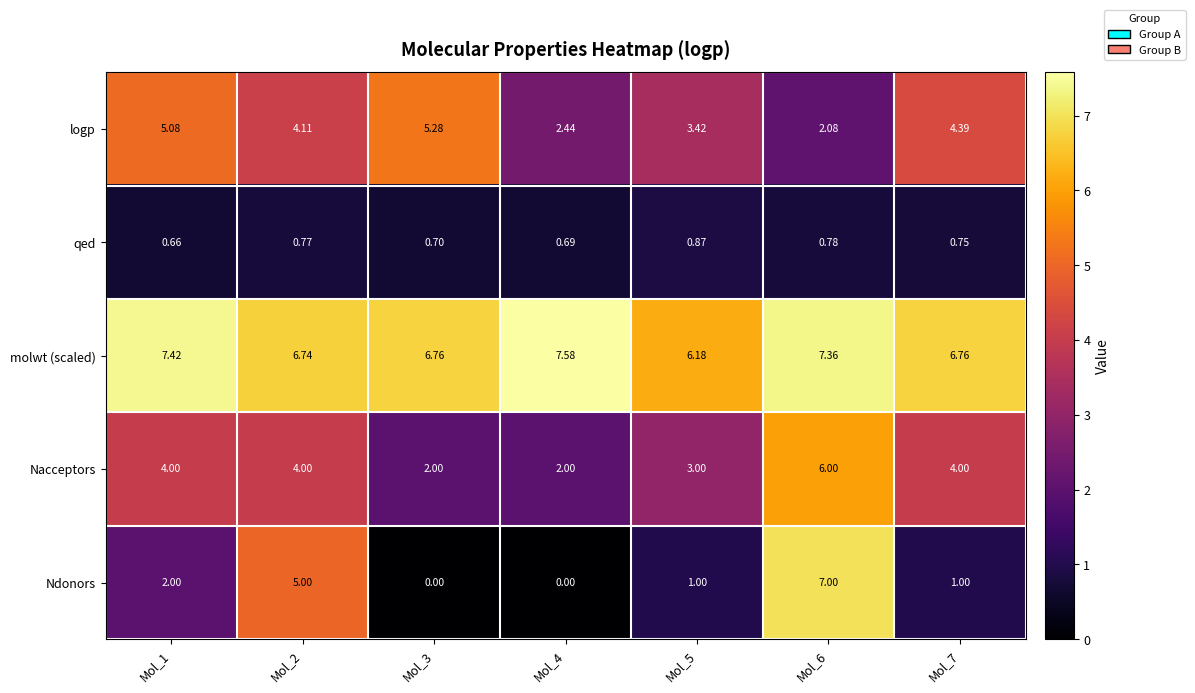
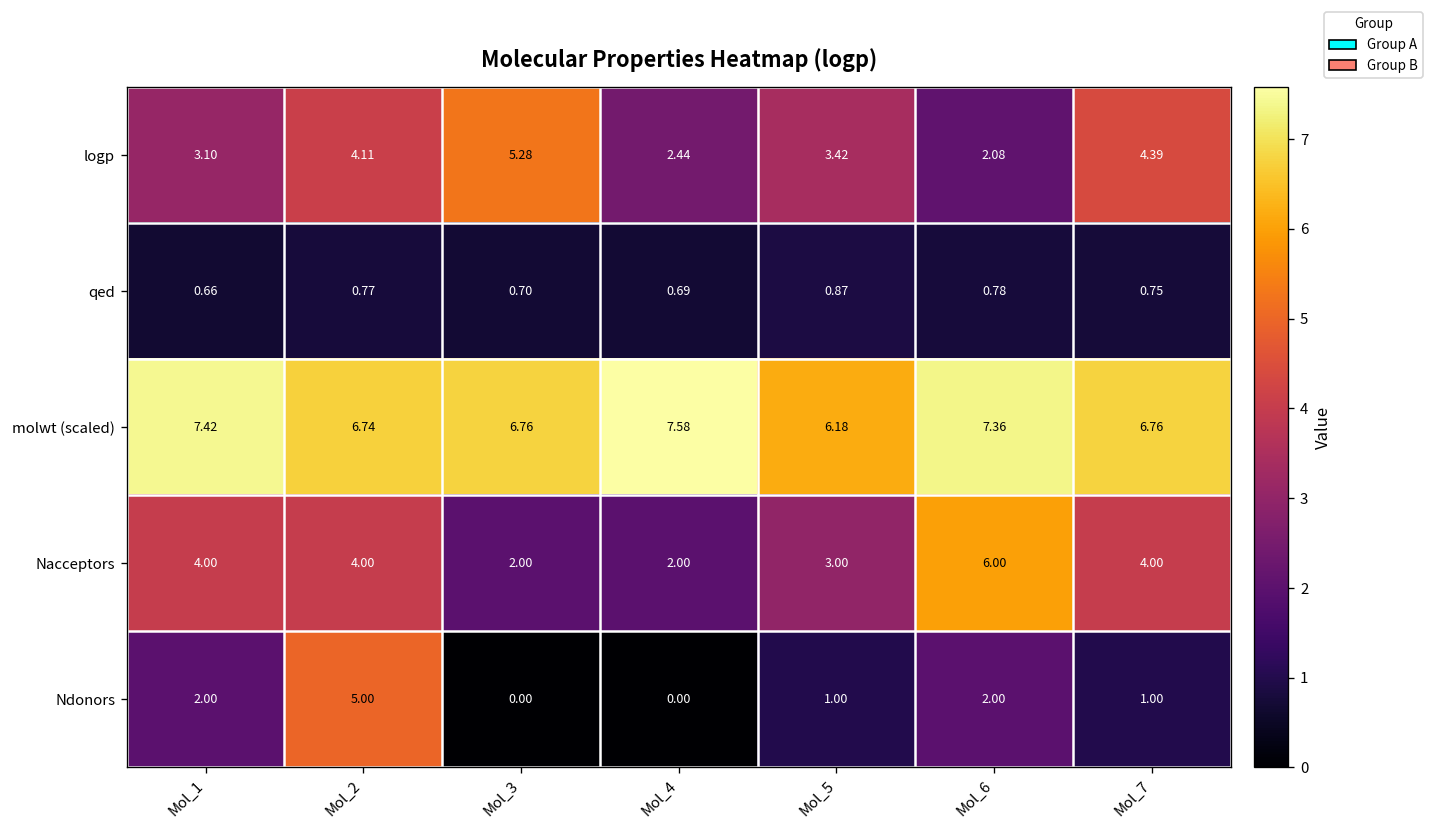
logp, Mol_1: 5.08 -> 3.10
Ndonors, Mol_6: 7.00 -> 2.00
